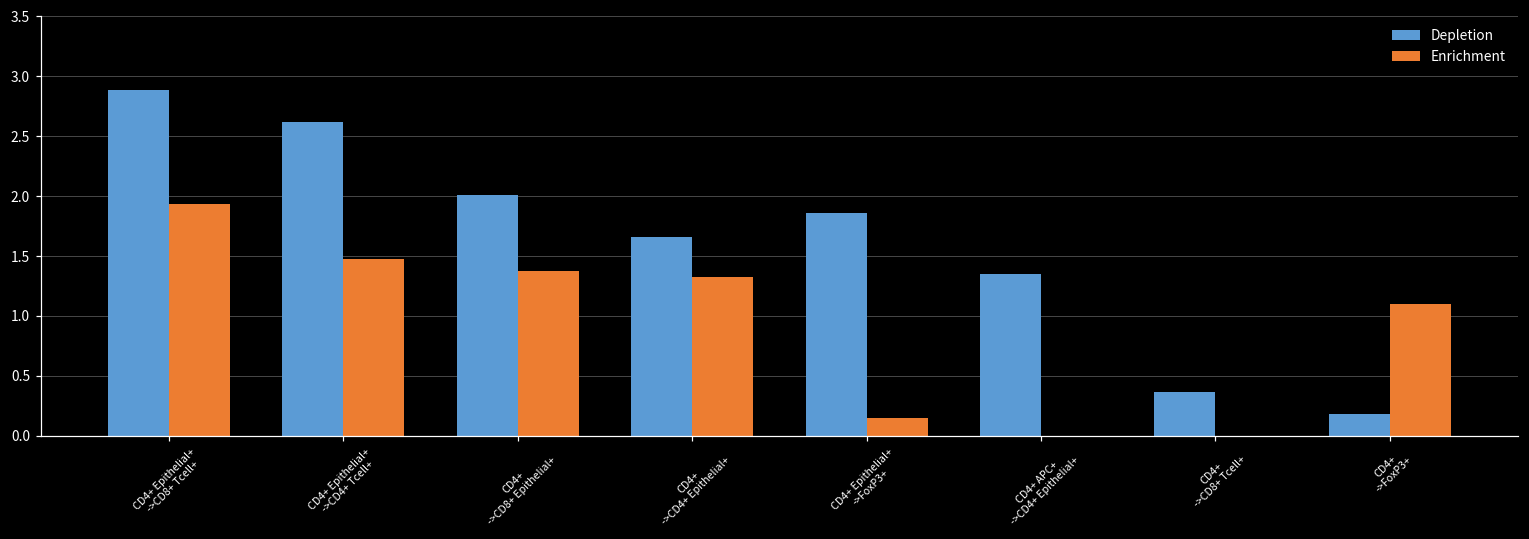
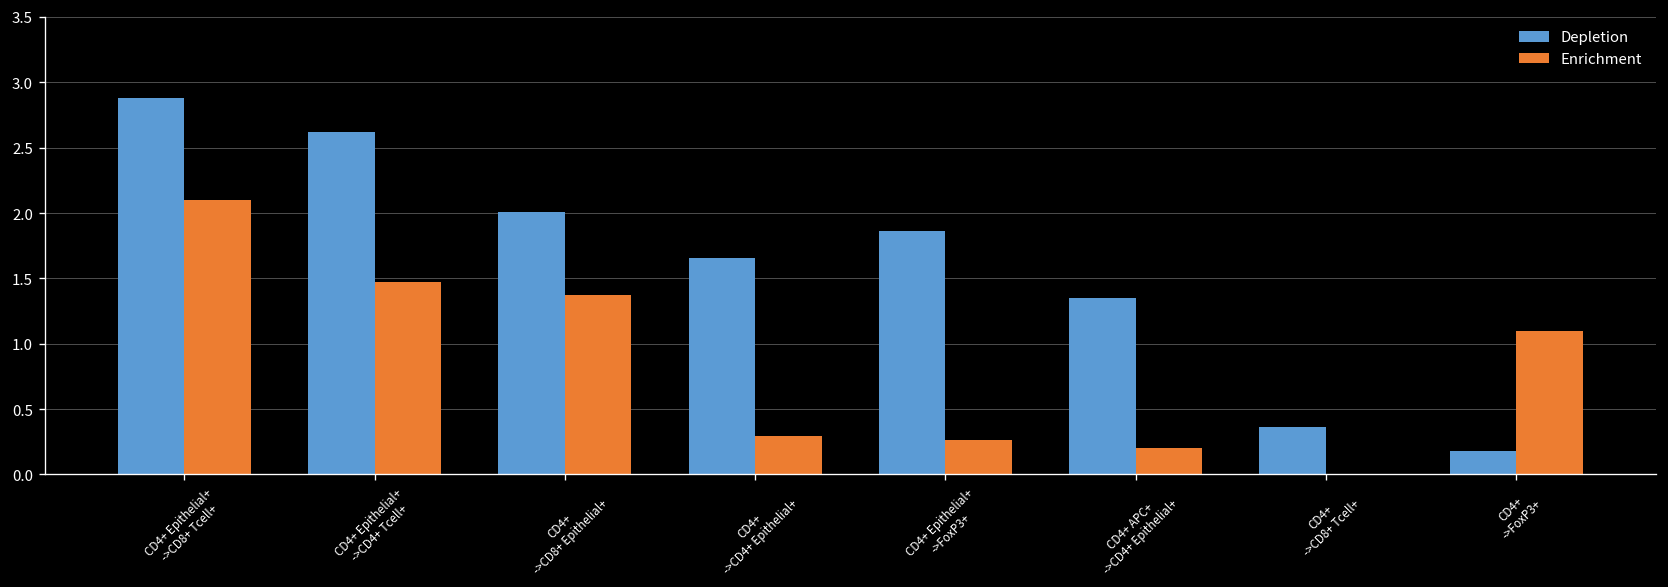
Enrichment, CD4+ Epithelial+ ->CD8+ Tcell+: 1.94 -> 2.10
Enrichment, CD4+ ->CD4+ Epithelial+: 1.33 -> 0.29
Enrichment, CD4+ Epithelial+ ->FoxP3+: 0.15 -> 0.26
Enrichment, CD4+ APC+ ->CD4+ Epithelial+: 0.0 -> 0.2
